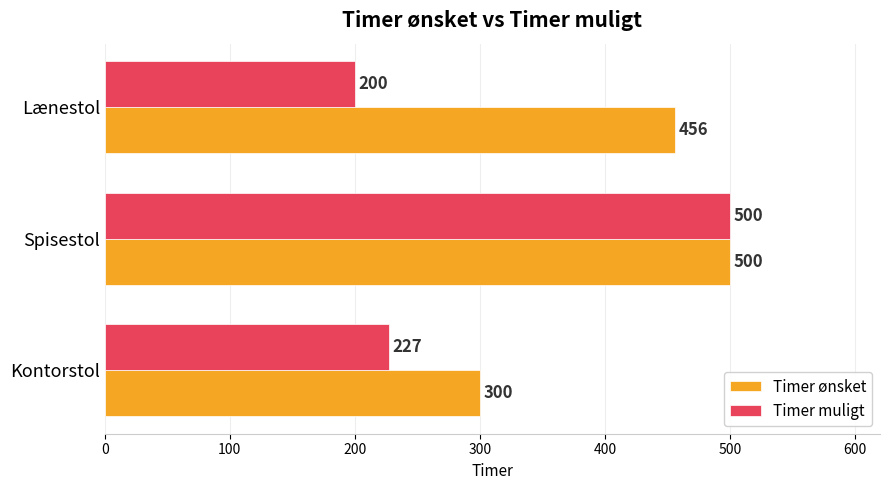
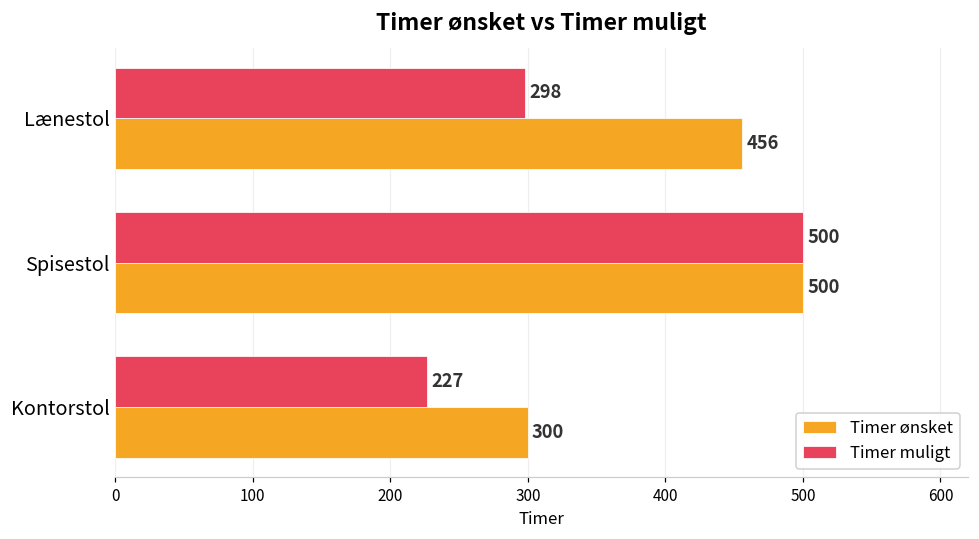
Timer muligt, Lænestol: 200 -> 298
